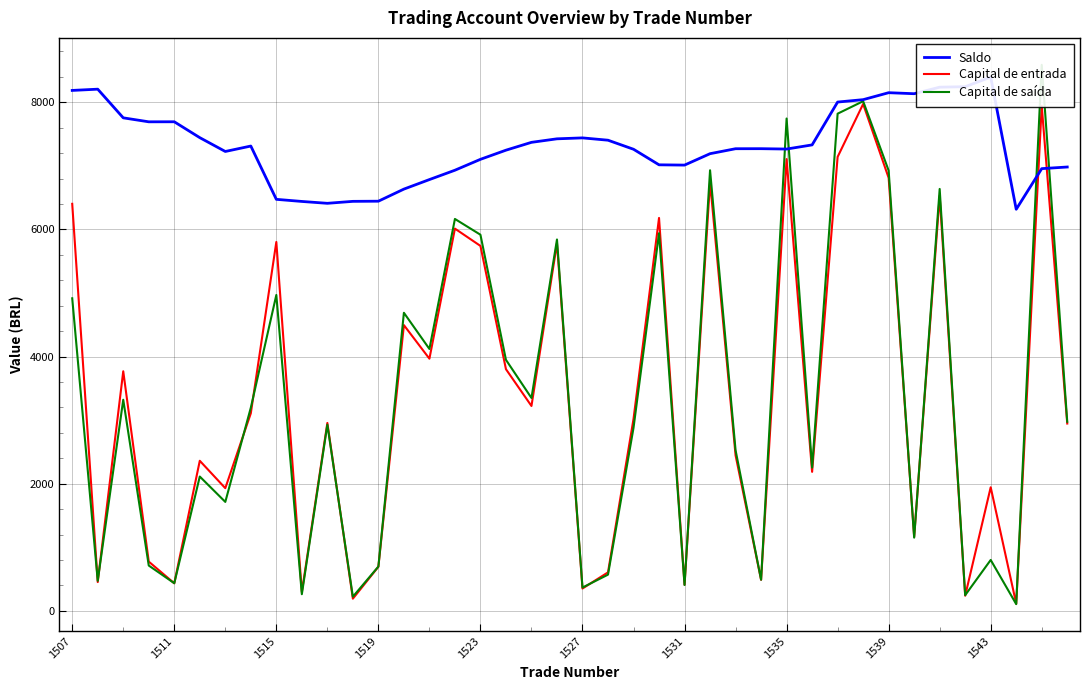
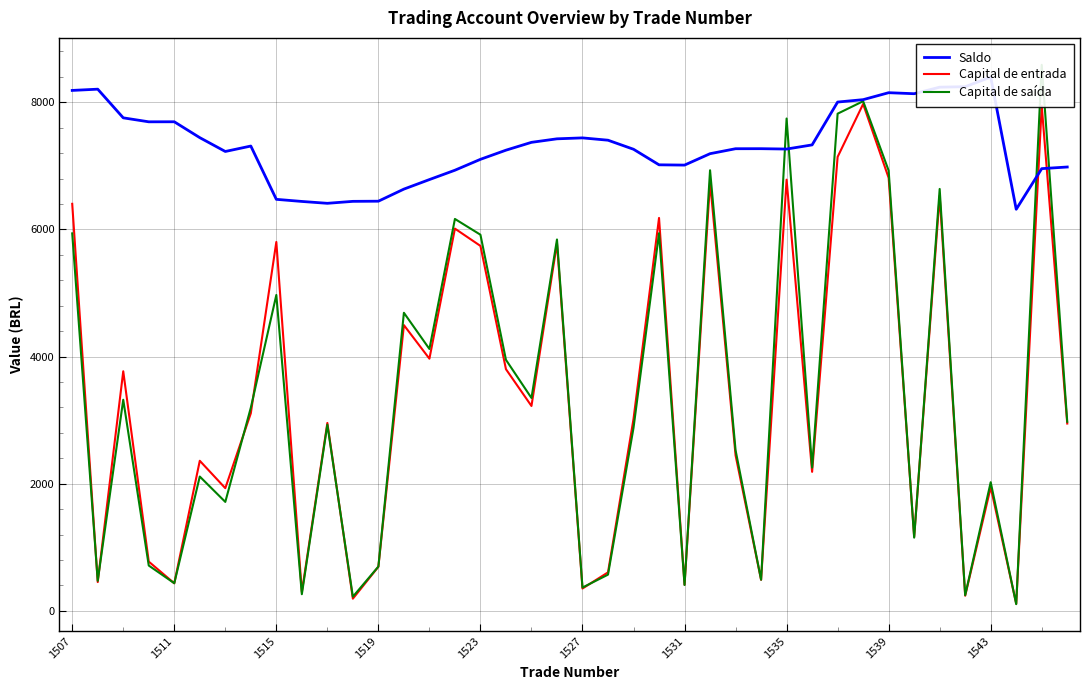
Capital de saída, 1507: 4900 -> 5900
Capital de entrada, 1535: 7100 -> 6800
Capital de saída, 1543: 800 -> 2000
